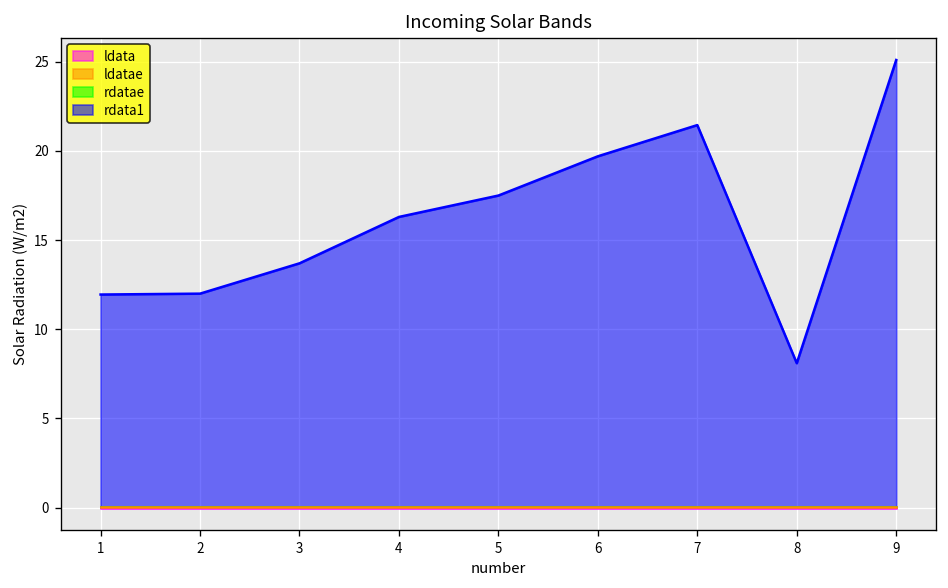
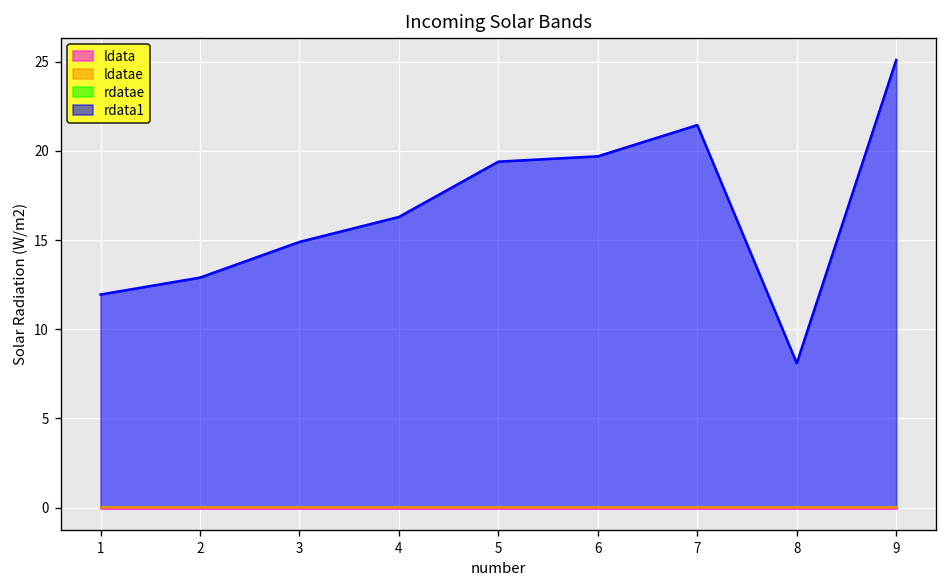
rdata1, 2: 12.0 -> 12.9
rdata1, 3: 13.7 -> 14.9
rdata1, 5: 17.5 -> 19.4
